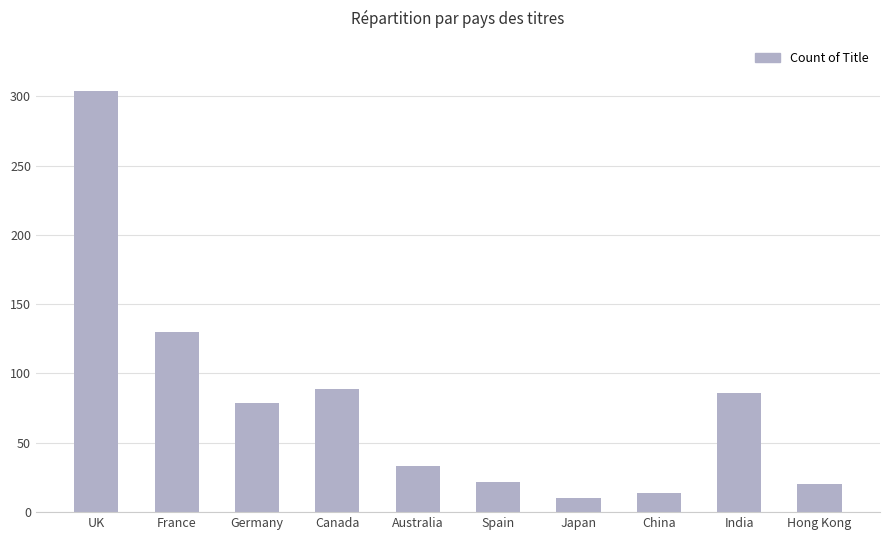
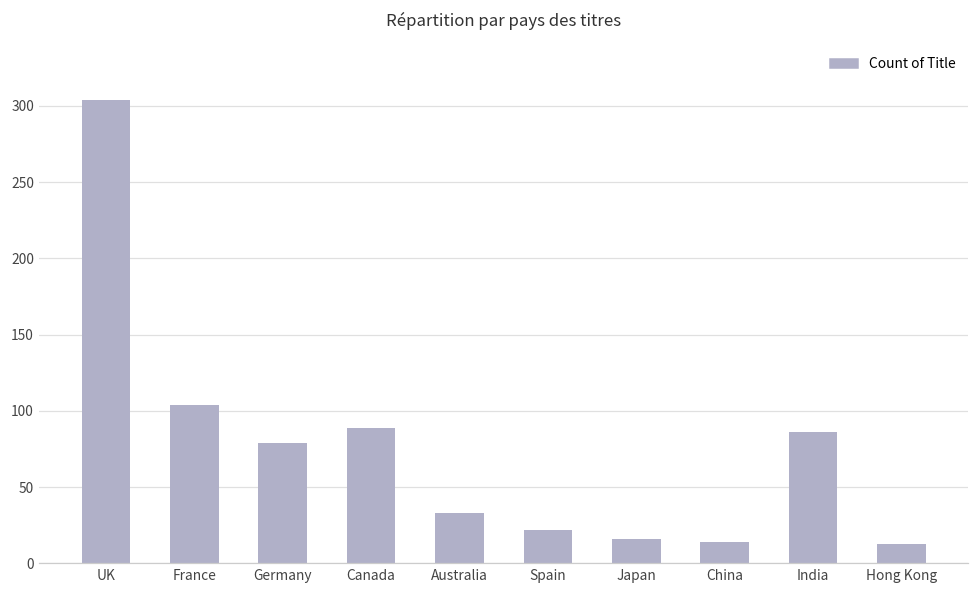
France: 130 -> 104
Japan: 10 -> 16
Hong Kong: 20 -> 13
